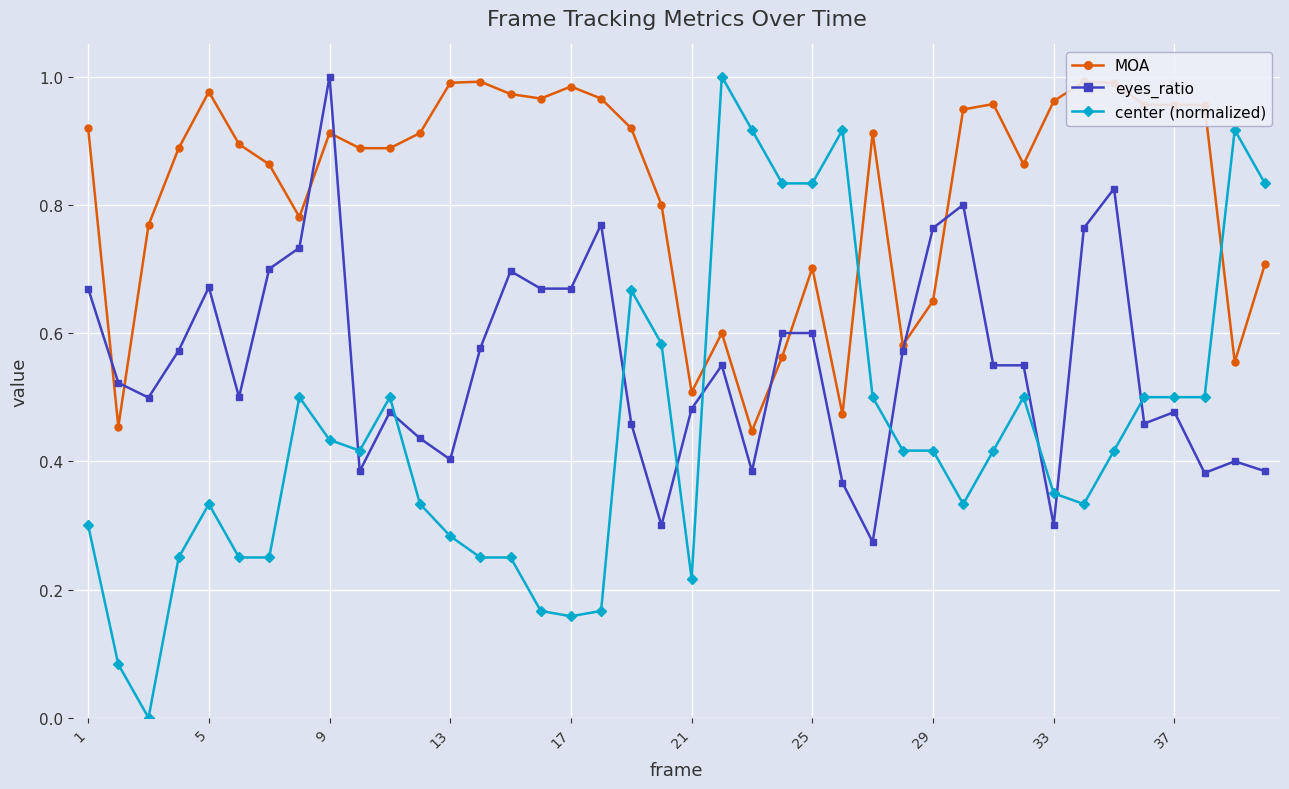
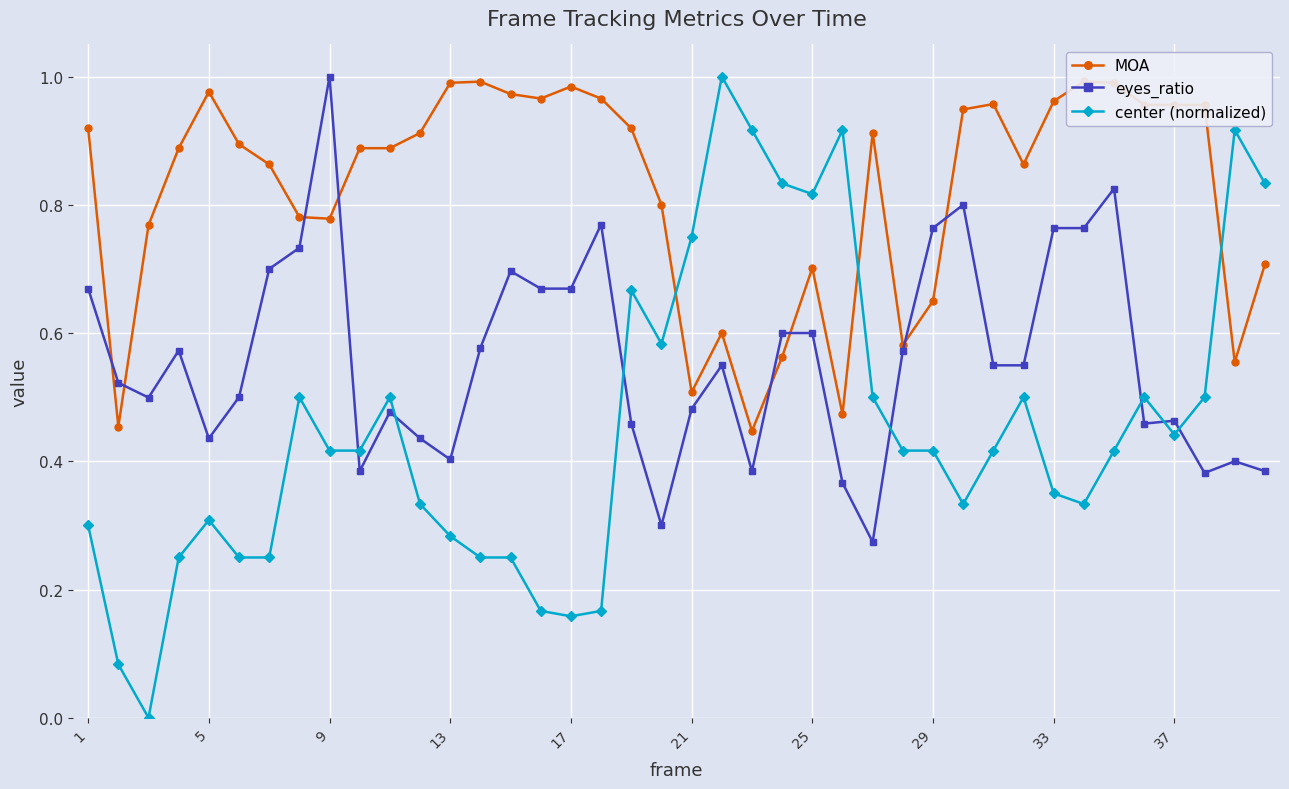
eyes_ratio, 5: 0.67 -> 0.44
center (normalized), 5: 0.33 -> 0.31
MOA, 9: 0.91 -> 0.78
center (normalized), 9: 0.43 -> 0.42
center (normalized), 21: 0.22 -> 0.75
center (normalized), 25: 0.83 -> 0.82
eyes_ratio, 33: 0.30 -> 0.76
eyes_ratio, 37: 0.48 -> 0.46
center (normalized), 37: 0.50 -> 0.44
